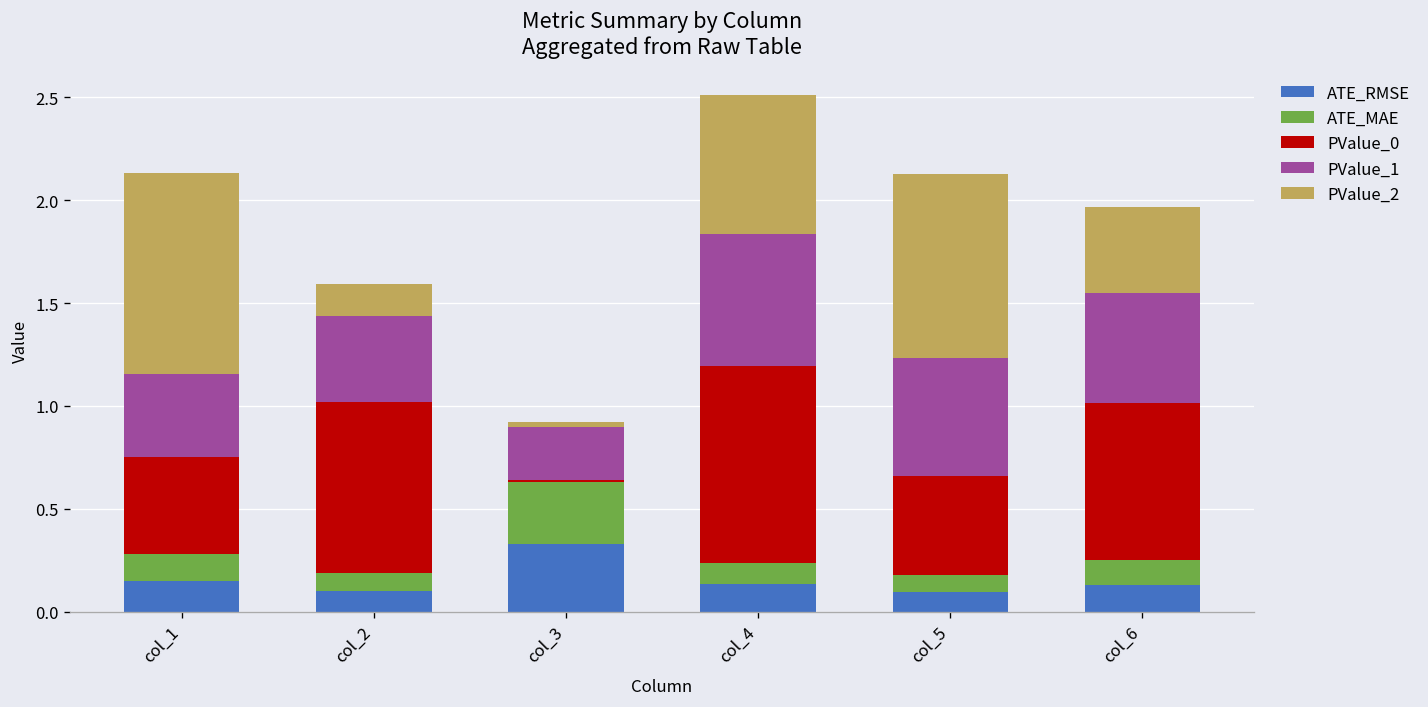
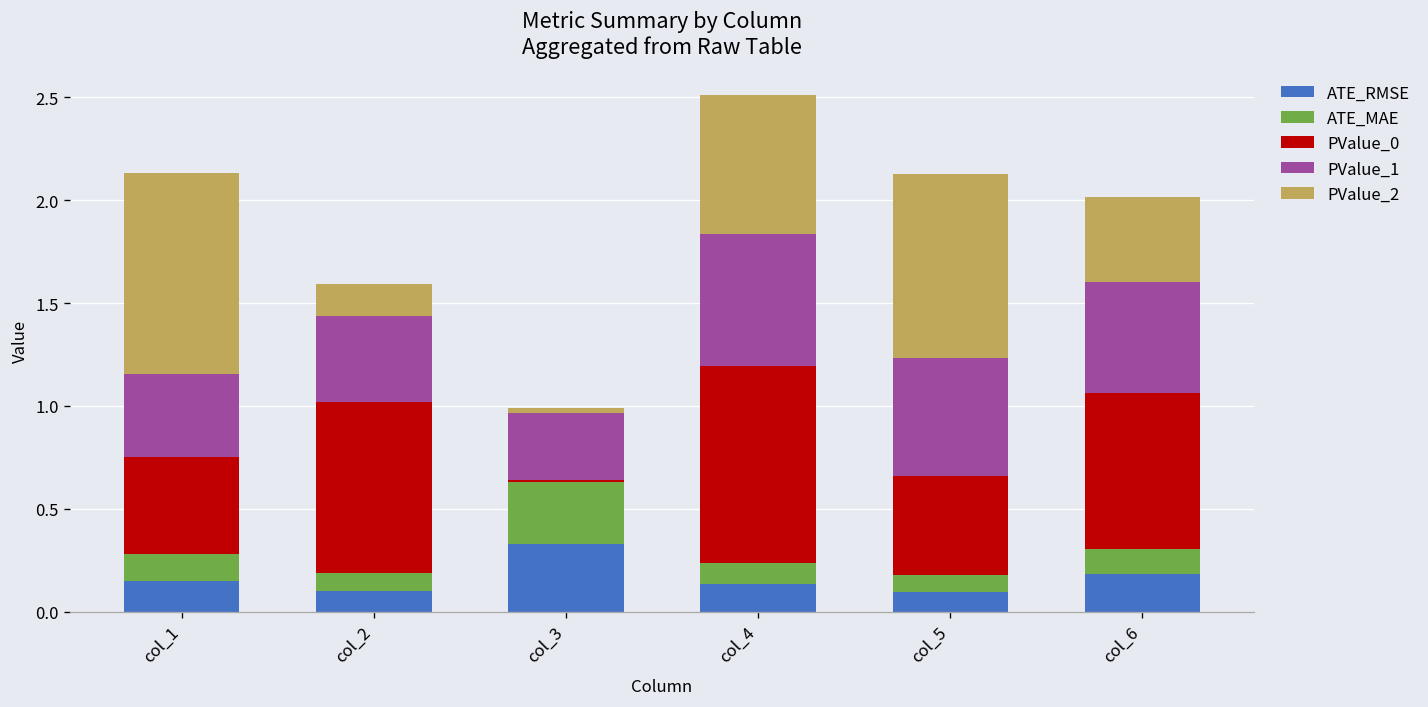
PValue_1, col_3: 0.26 -> 0.33
ATE_RMSE, col_6: 0.13 -> 0.18
